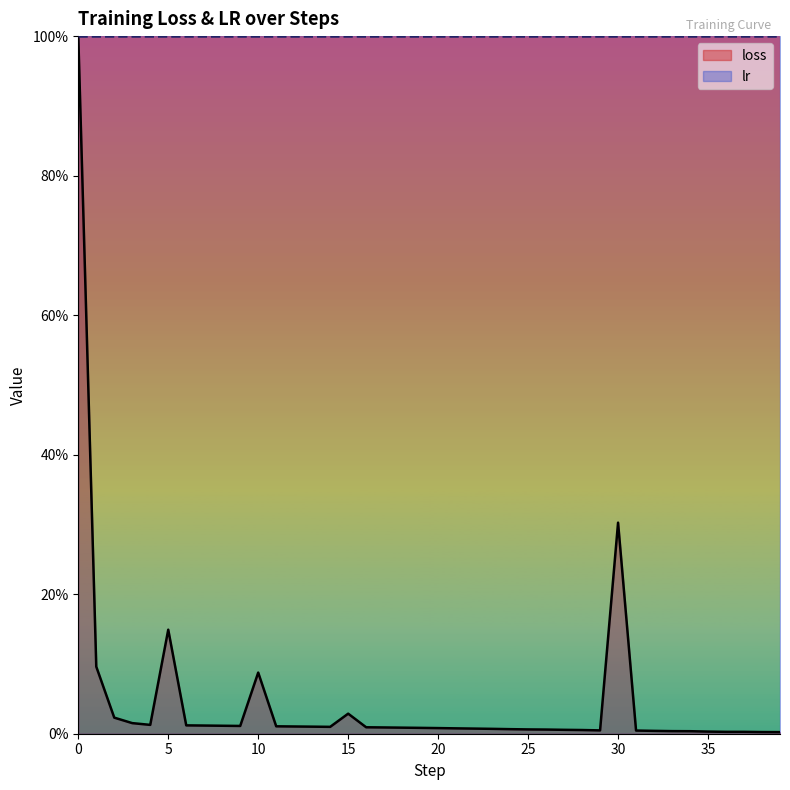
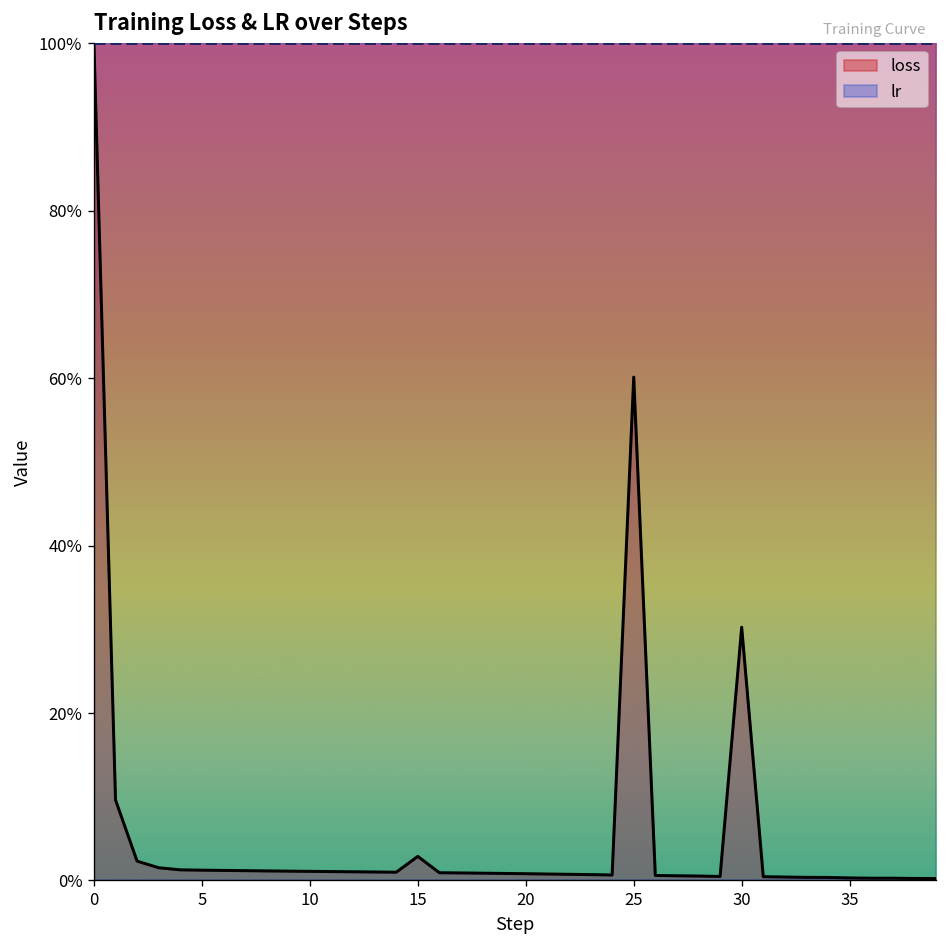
loss, 5: 15% -> 1%
loss, 10: 9% -> 1%
loss, 25: 1% -> 60%
